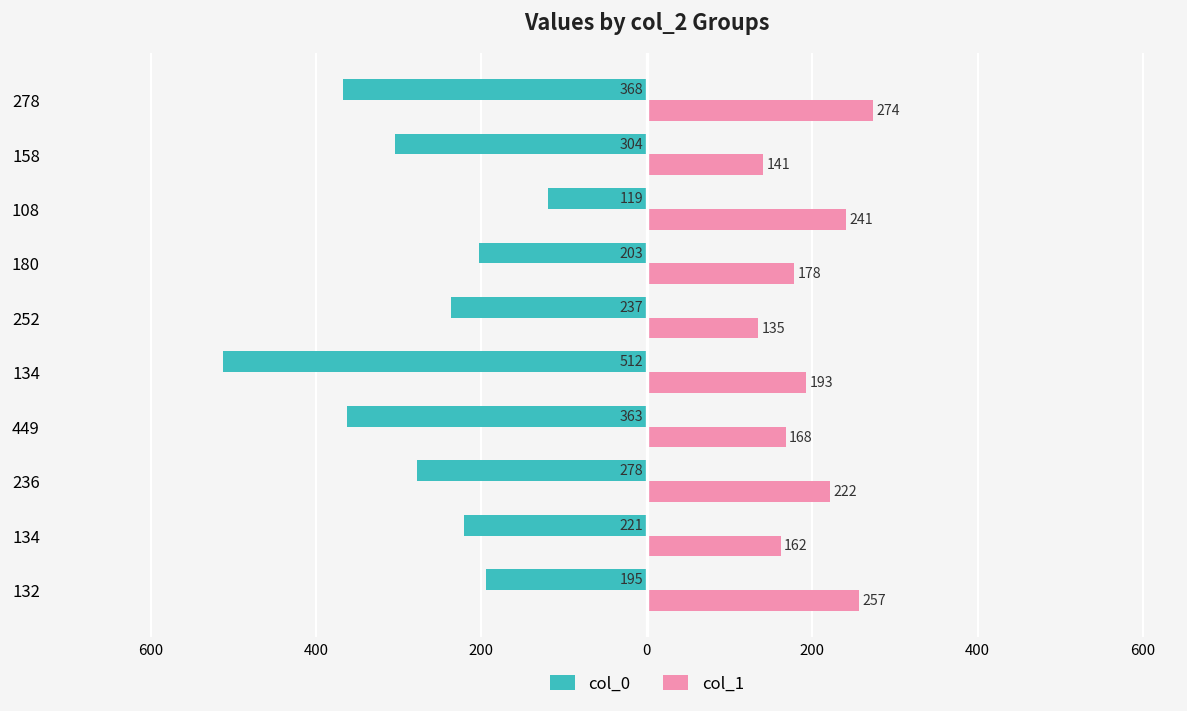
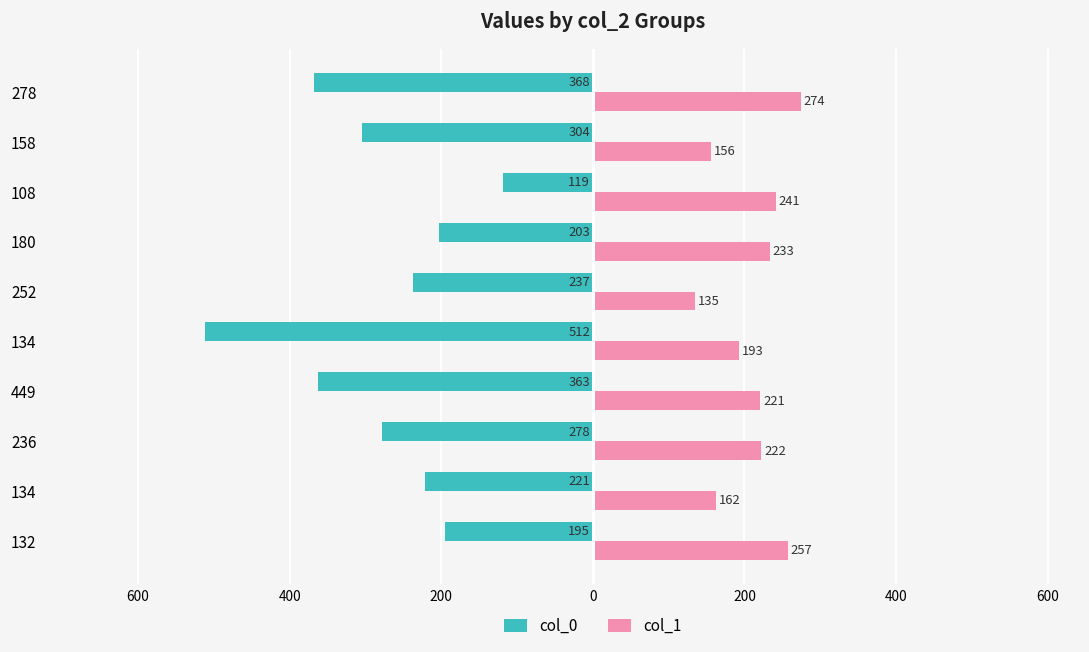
col_1, 158: 141 -> 156
col_1, 180: 178 -> 233
col_1, 449: 168 -> 221
